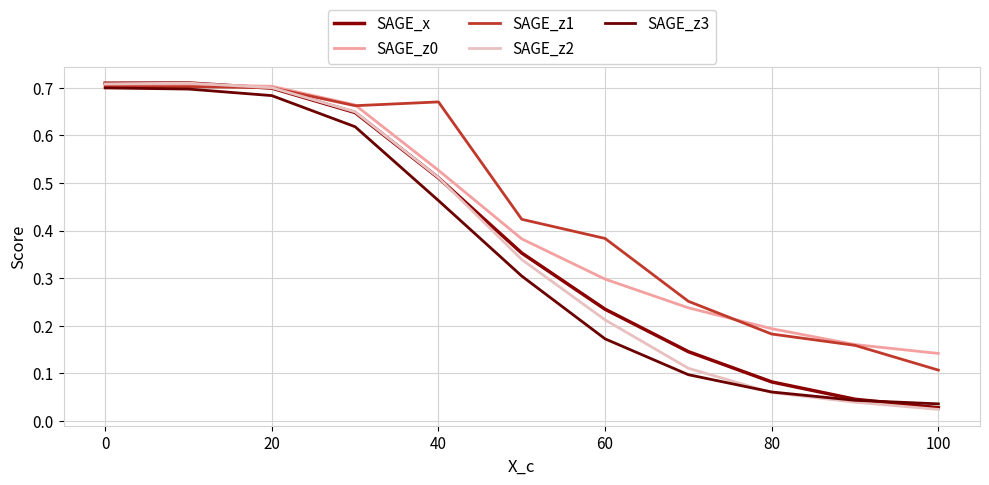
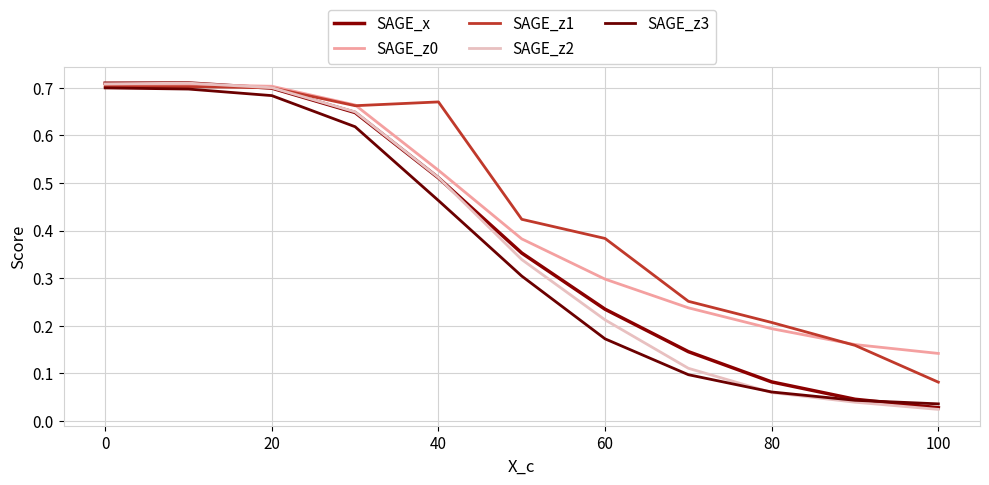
SAGE_z1, 80: 0.18 -> 0.21
SAGE_z1, 100: 0.11 -> 0.08
